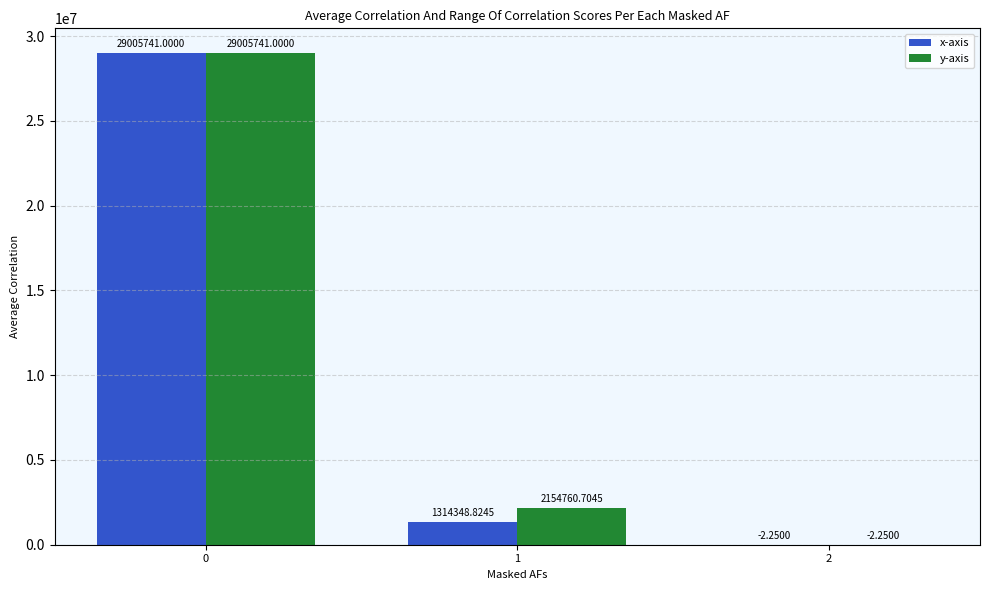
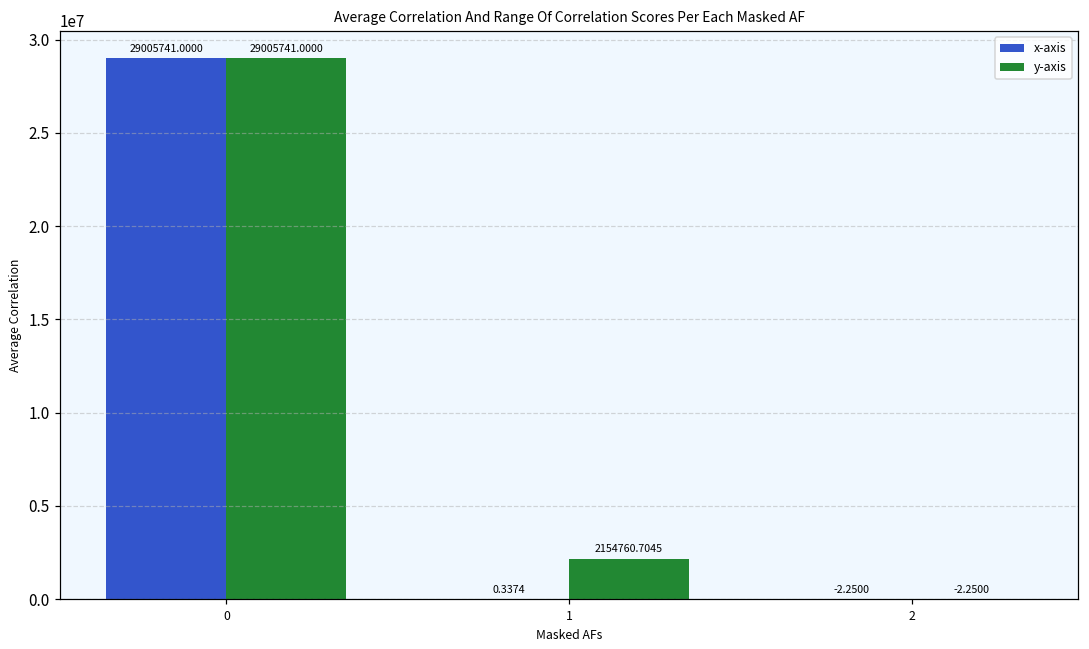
x-axis, 1: 1314348.8245 -> 0.3374
